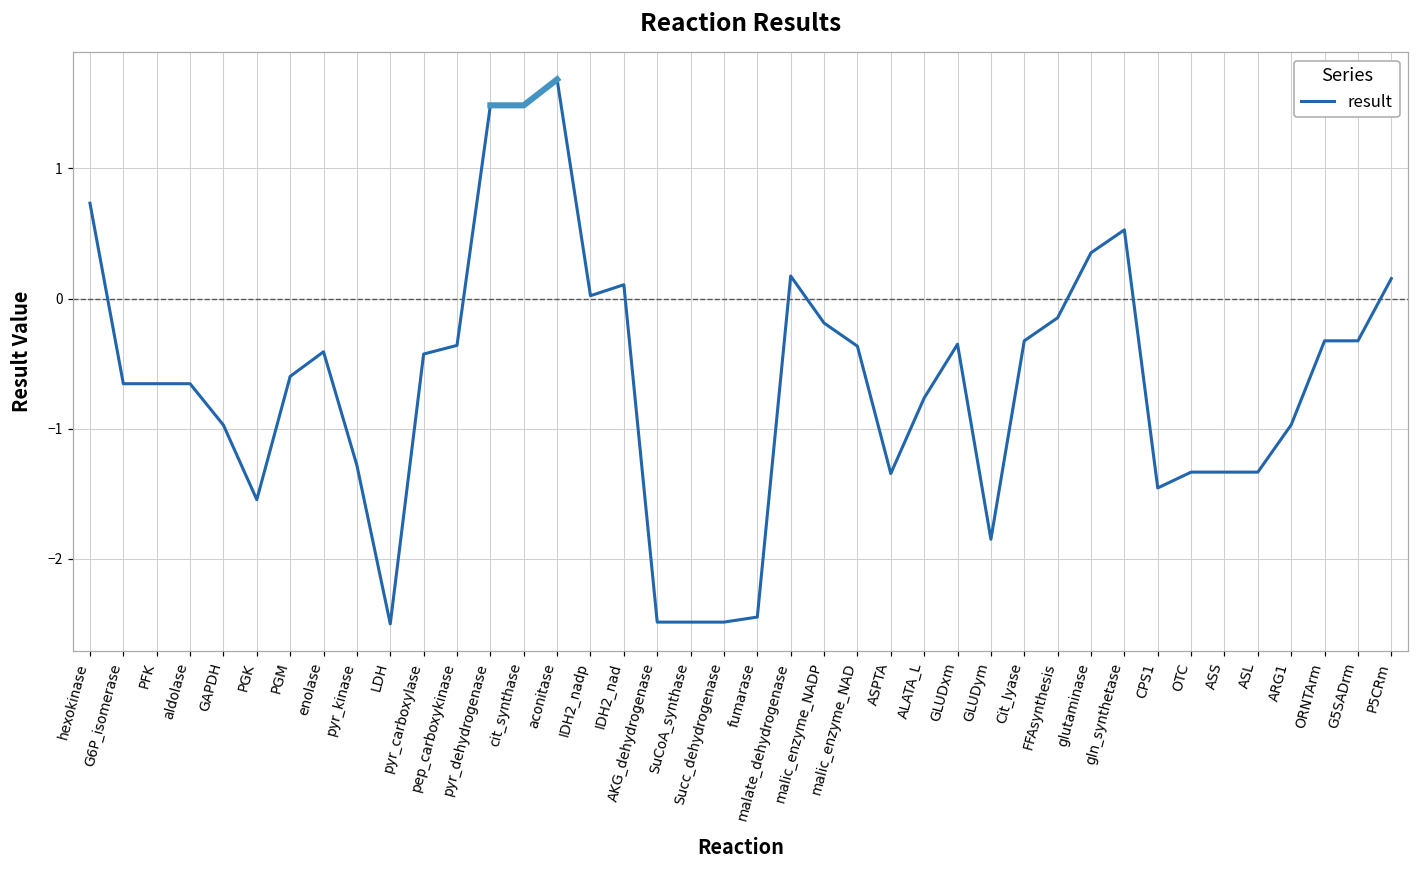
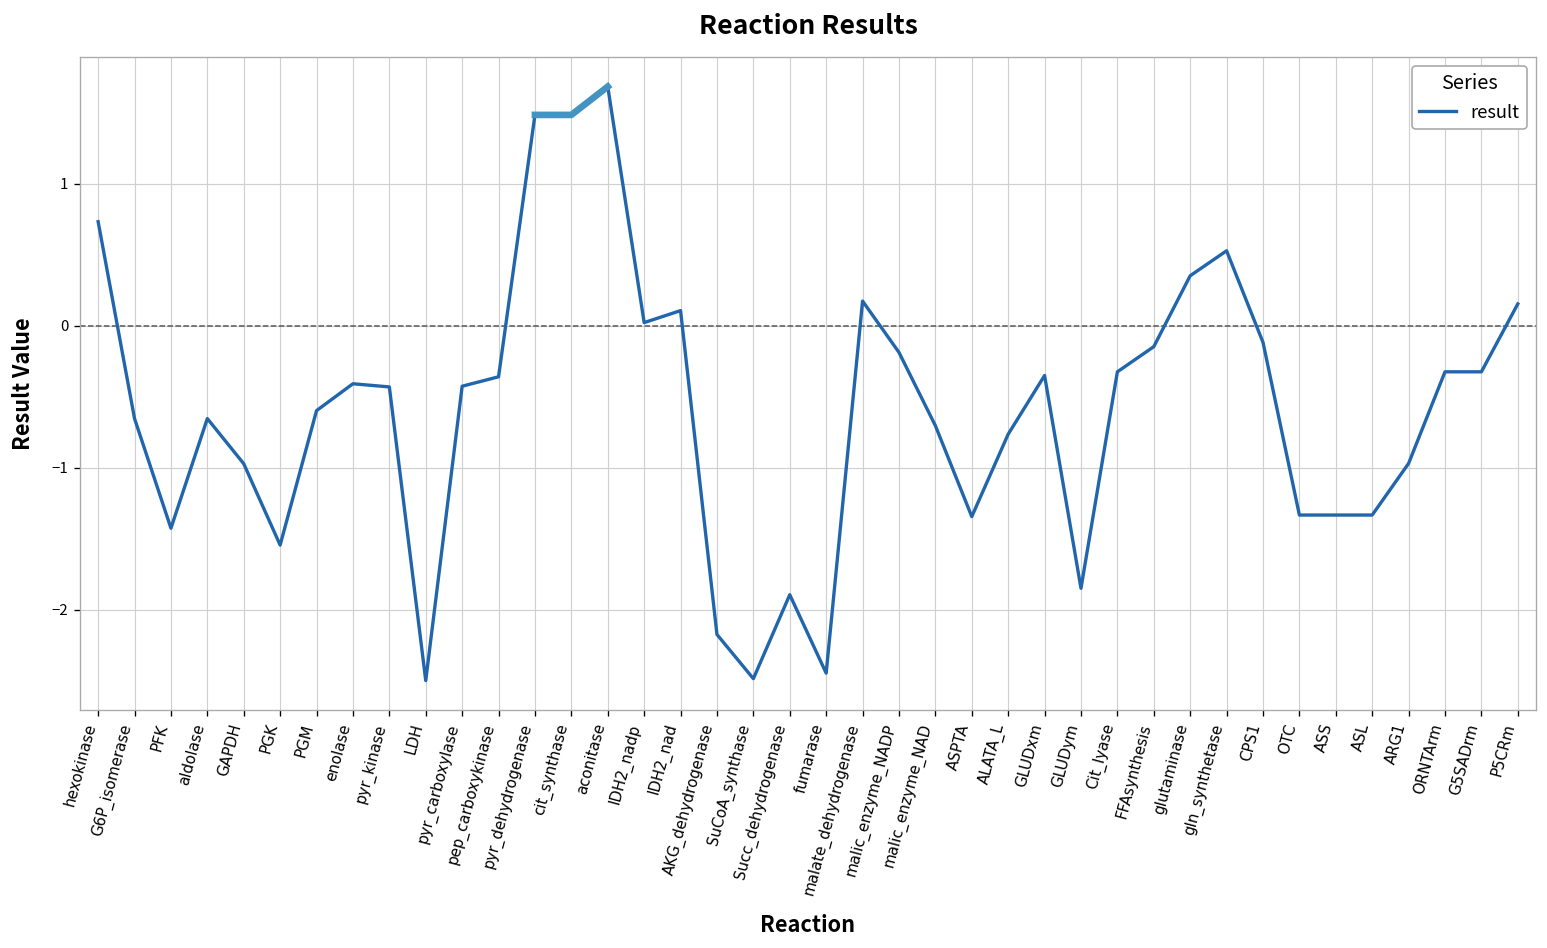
result, PFK: -0.65 -> -1.43
result, pyr_kinase: -1.28 -> -0.43
result, AKG_dehydrogenase: -2.48 -> -2.17
result, Succ_dehydrogenase: -2.48 -> -1.89
result, malic_enzyme_NAD: -0.37 -> -0.70
result, CPS1: -1.45 -> -0.12
